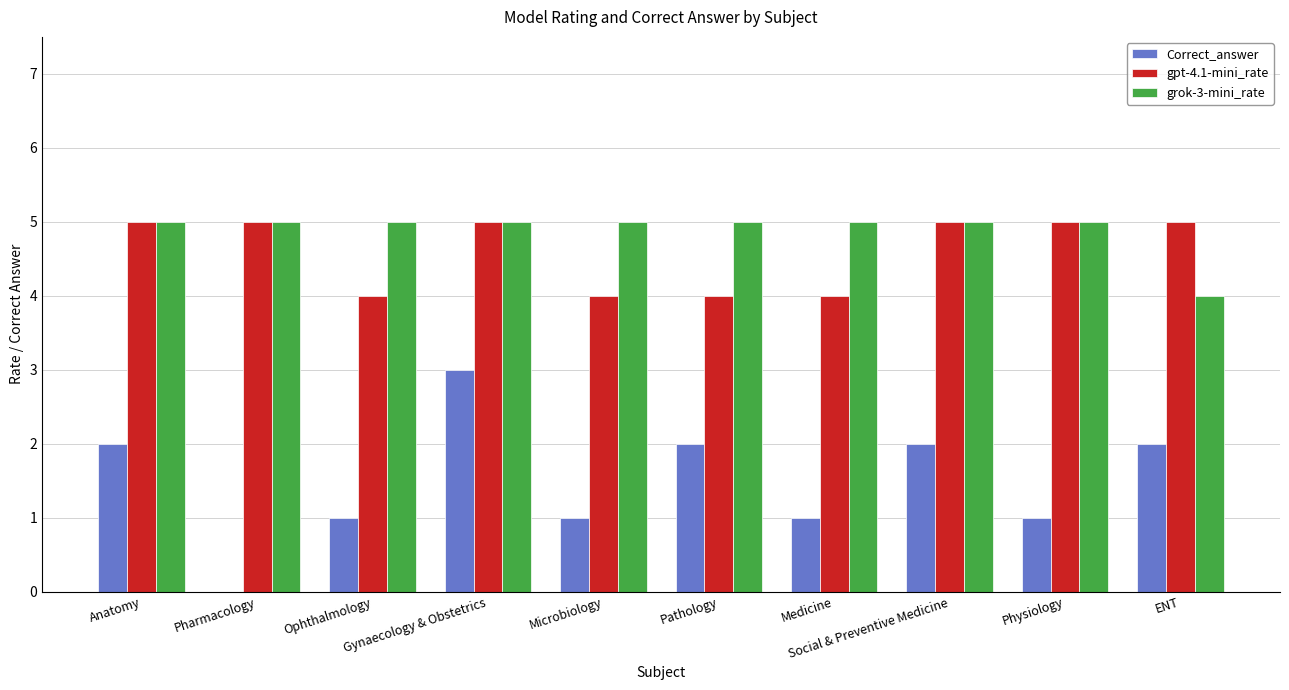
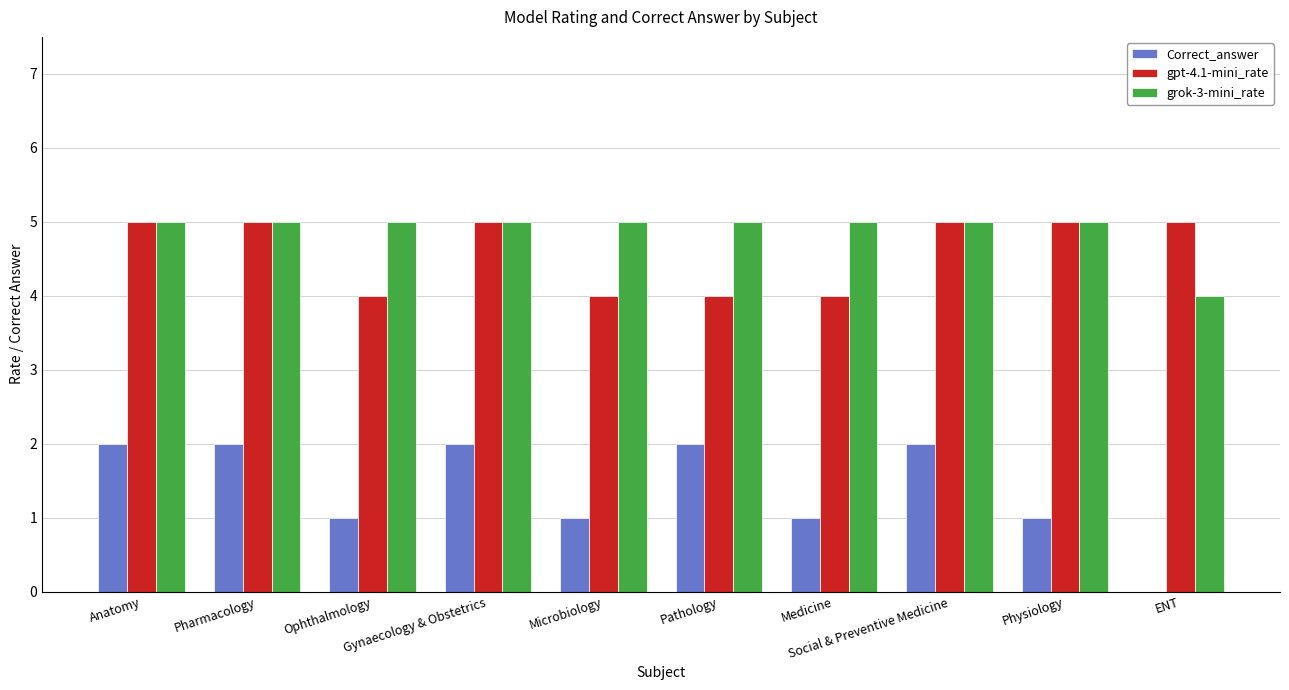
Correct_answer, Pharmacology: 0 -> 2
Correct_answer, Gynaecology & Obstetrics: 3 -> 2
Correct_answer, ENT: 2 -> 0
